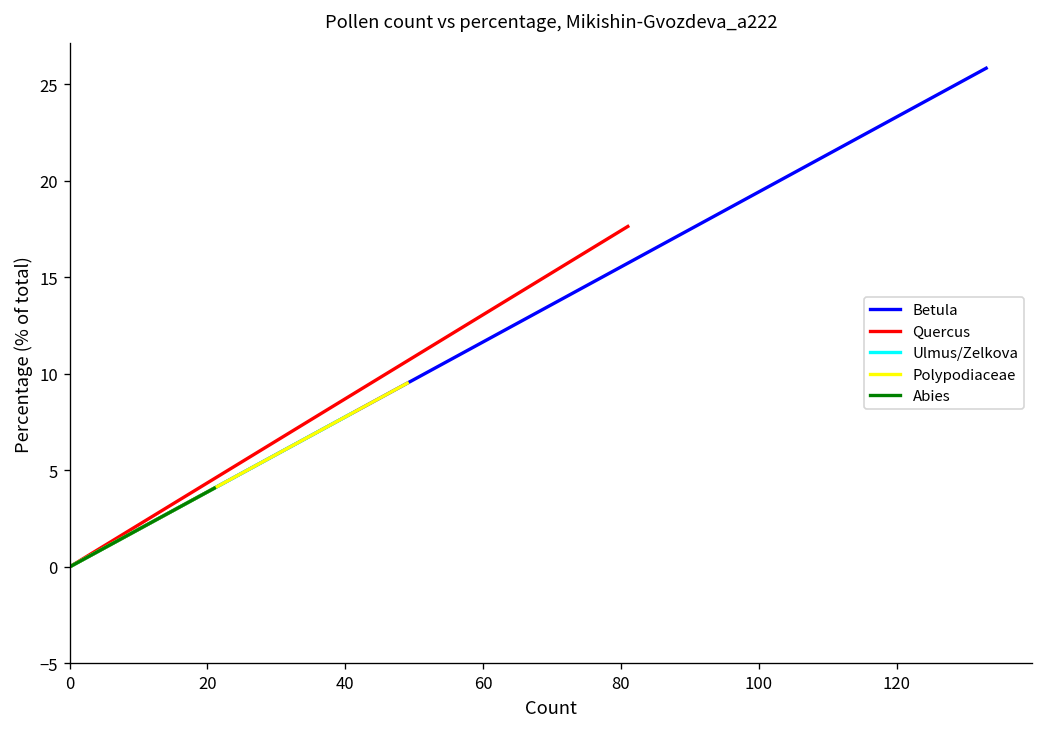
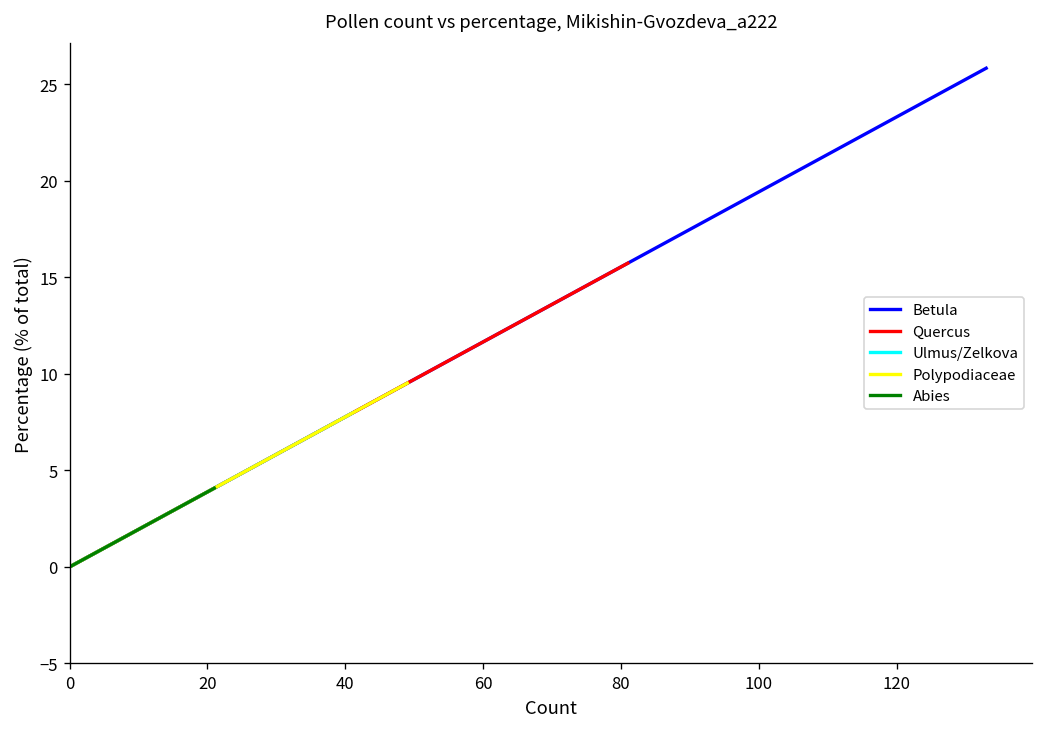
Quercus, 80: 17.6 -> 15.7
